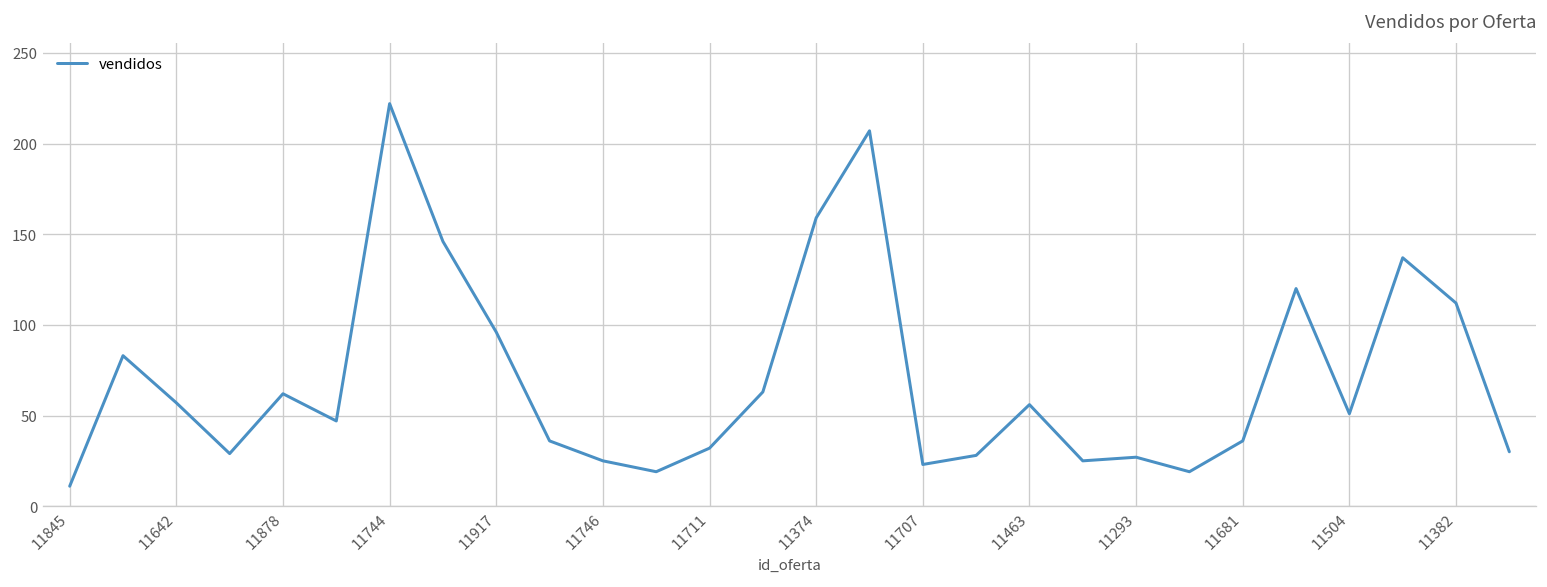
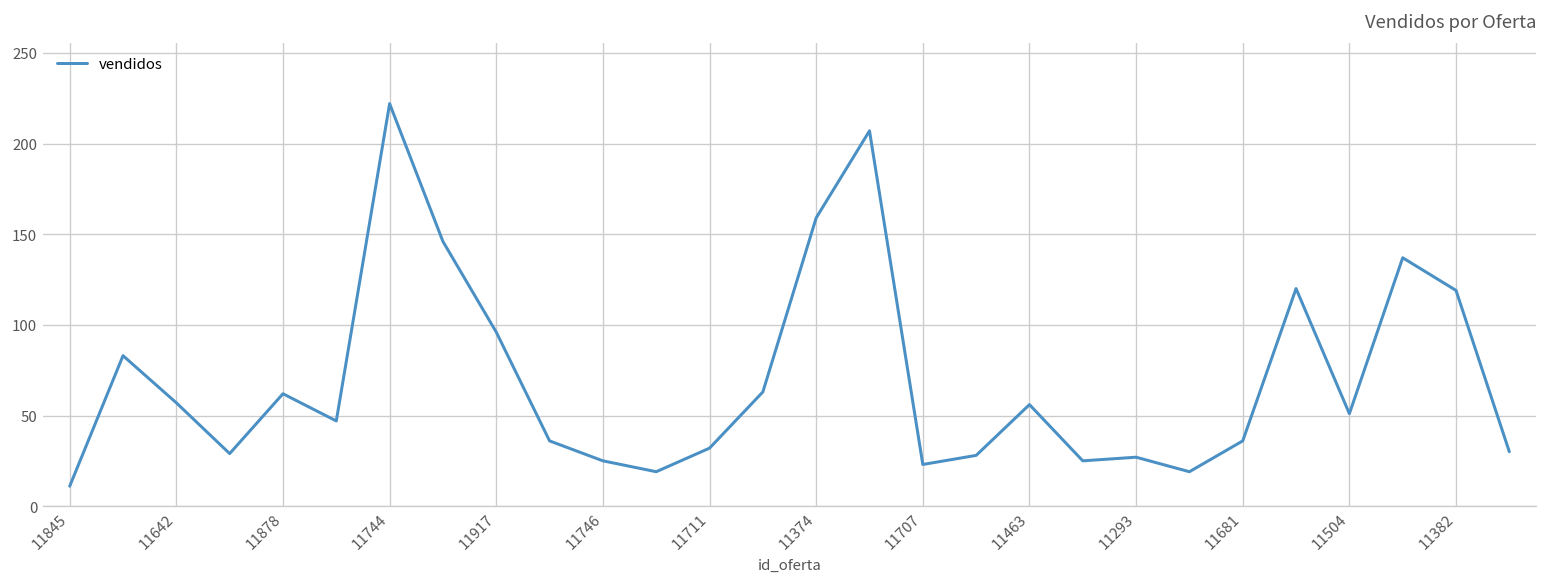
11382: 112 -> 119
